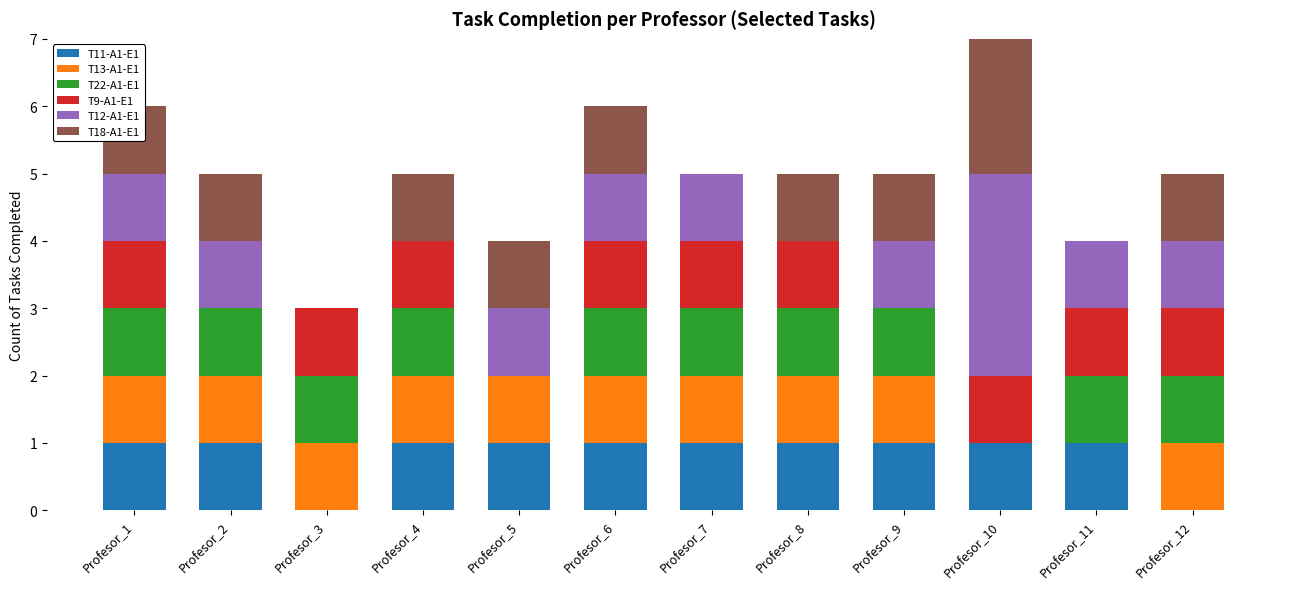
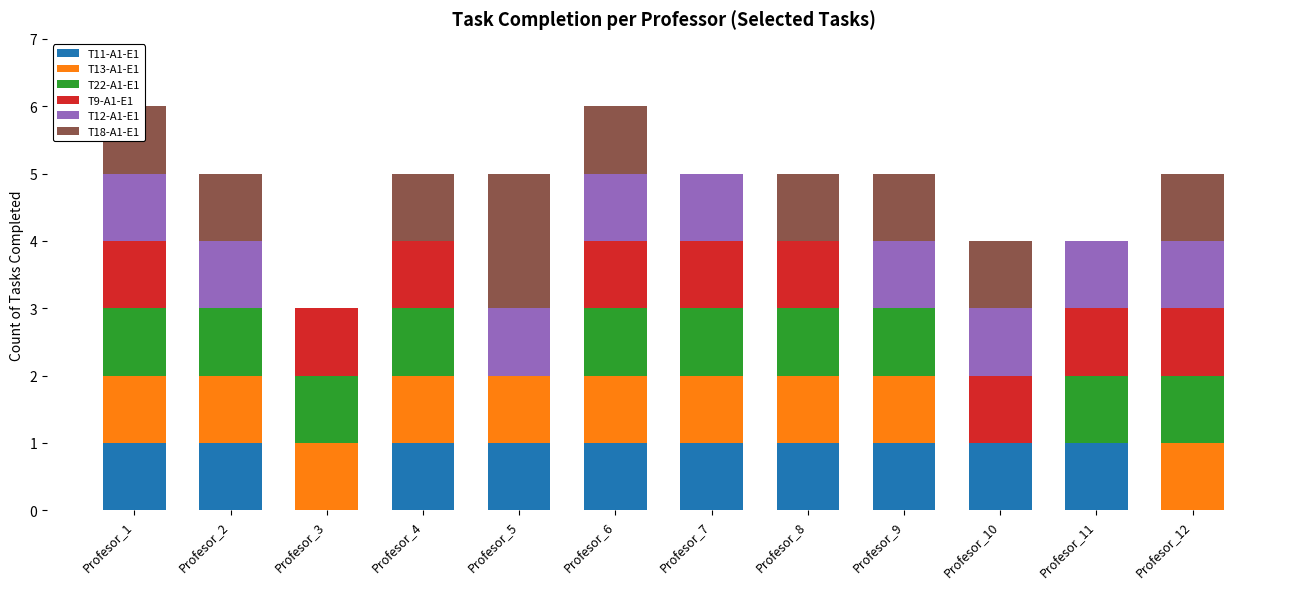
T18-A1-E1, Profesor_5: 1 -> 2
T12-A1-E1, Profesor_10: 3 -> 1
T18-A1-E1, Profesor_10: 2 -> 1
